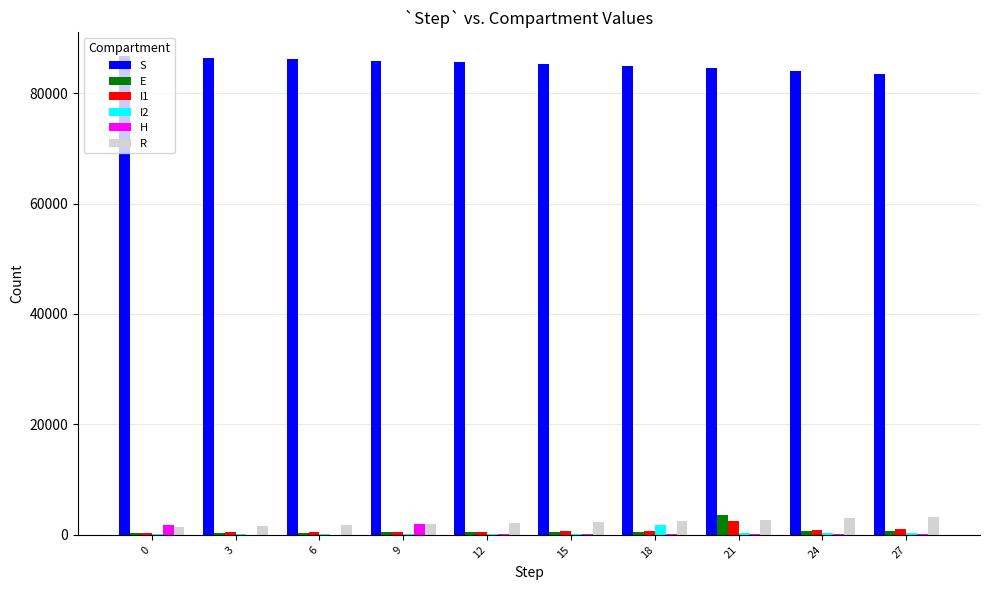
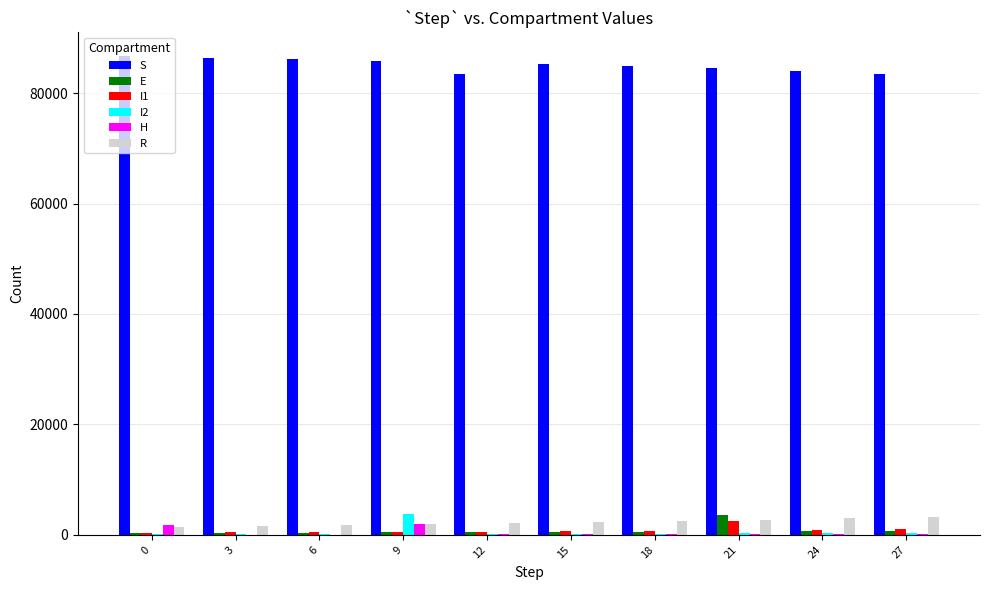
I2, 9: 0 -> 4000
S, 12: 86000 -> 83000
I2, 18: 2000 -> 0
